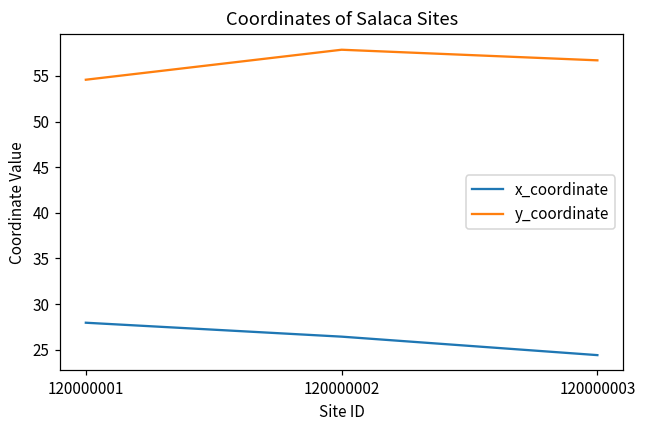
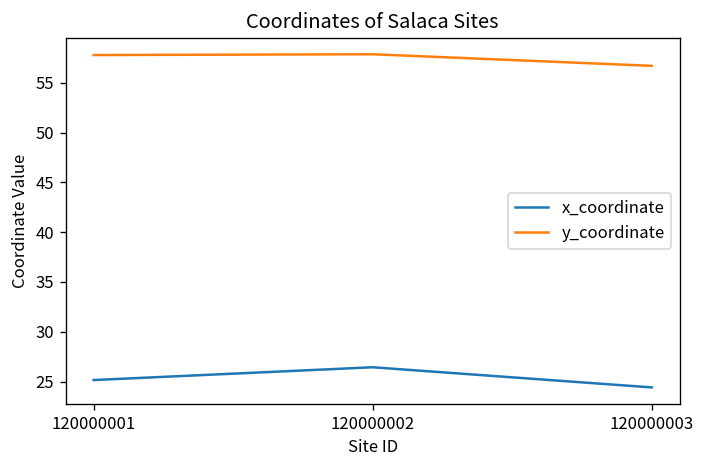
x_coordinate, 120000001: 28 -> 25
y_coordinate, 120000001: 55 -> 58
